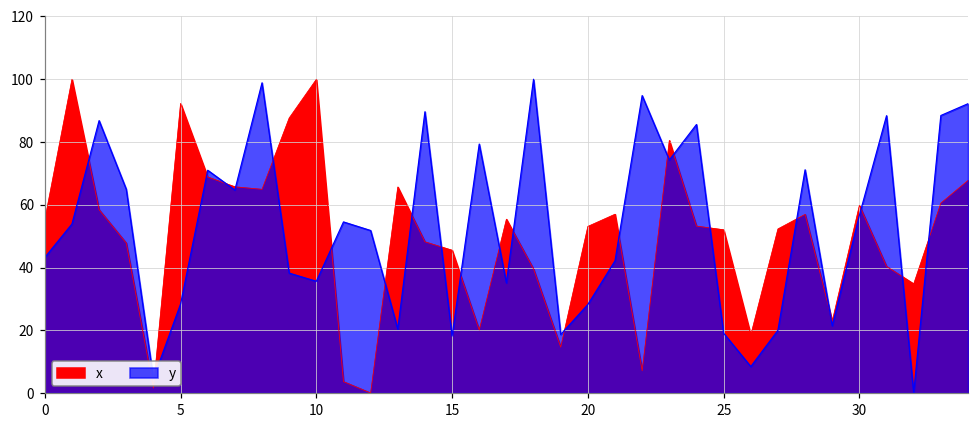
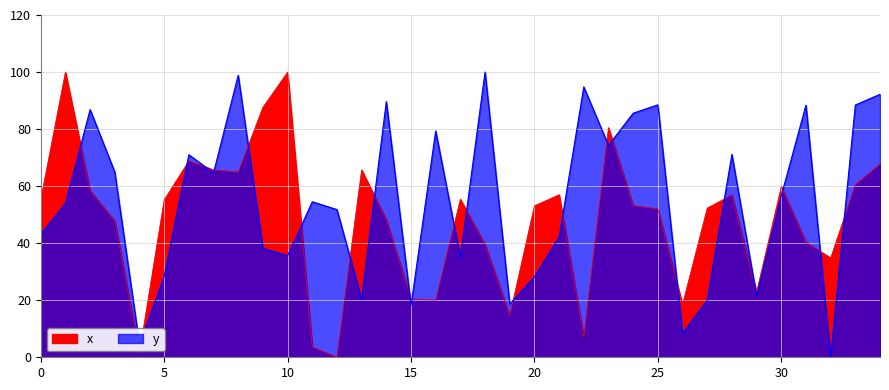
x, 5: 92 -> 55
x, 15: 45 -> 20
y, 25: 19 -> 89
